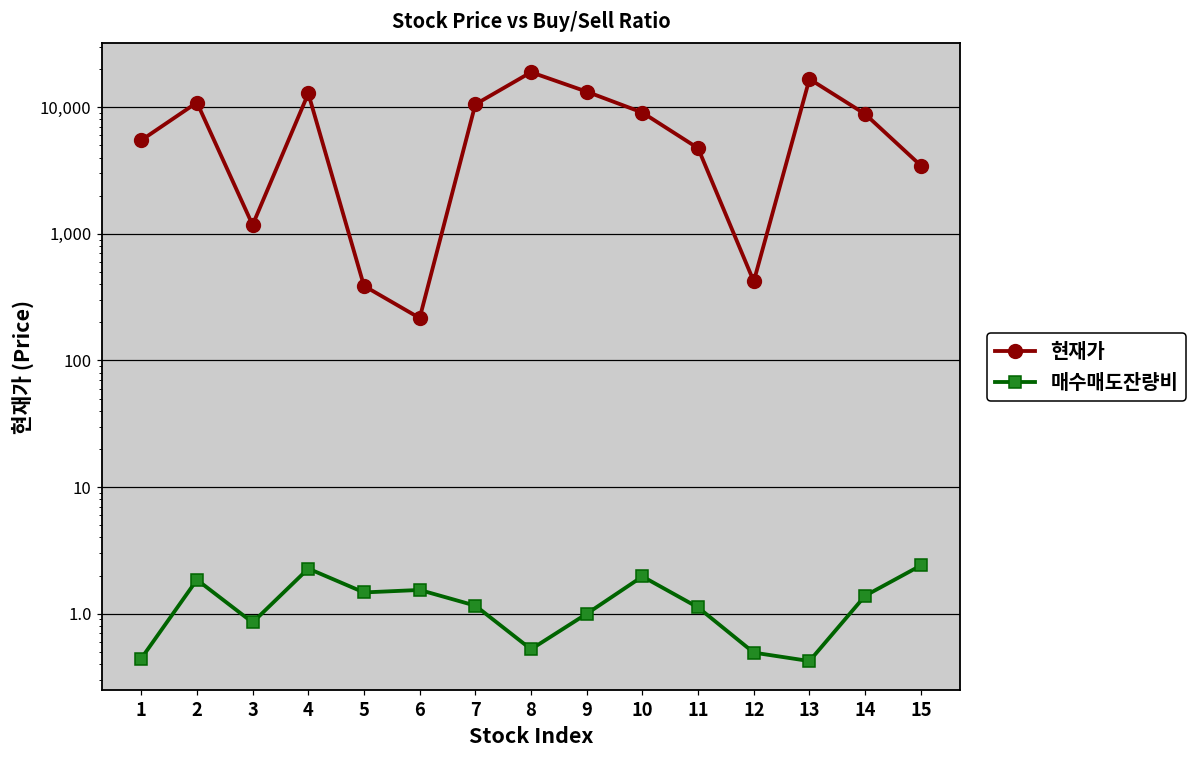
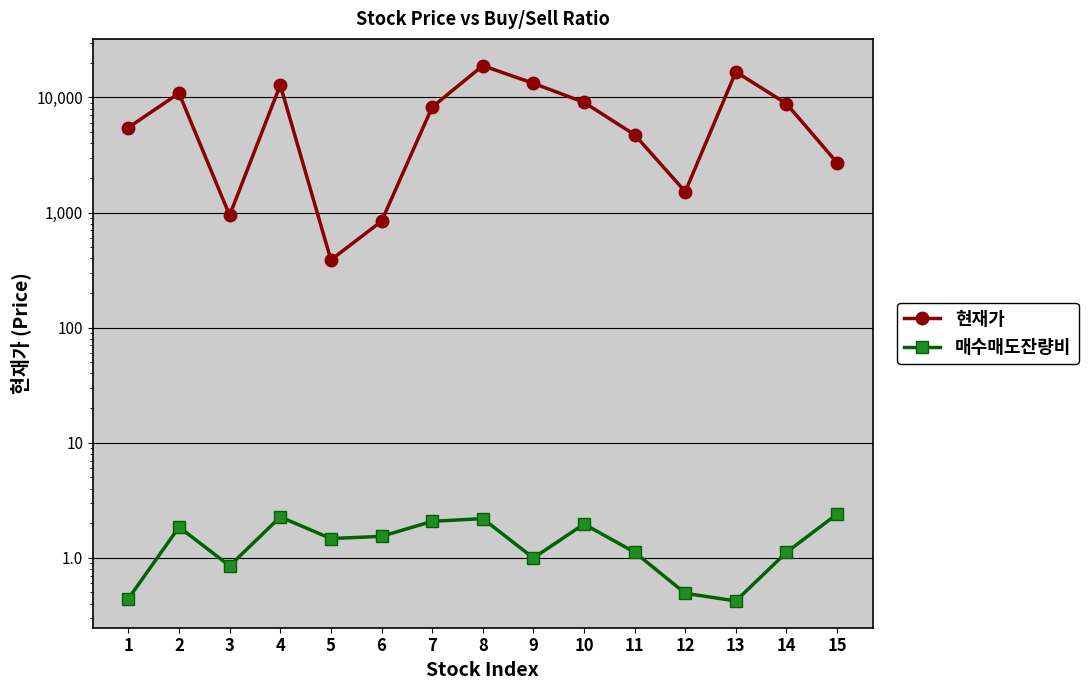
현재가, 3: 1,200 -> 900
현재가, 6: 220 -> 800
현재가, 7: 11,000 -> 8,000
매수매도잔량비, 7: 1.2 -> 2.1
매수매도잔량비, 8: 0.5 -> 2.2
현재가, 12: 420 -> 1,500
매수매도잔량비, 14: 1.4 -> 1.1
현재가, 15: 3,500 -> 2,700
